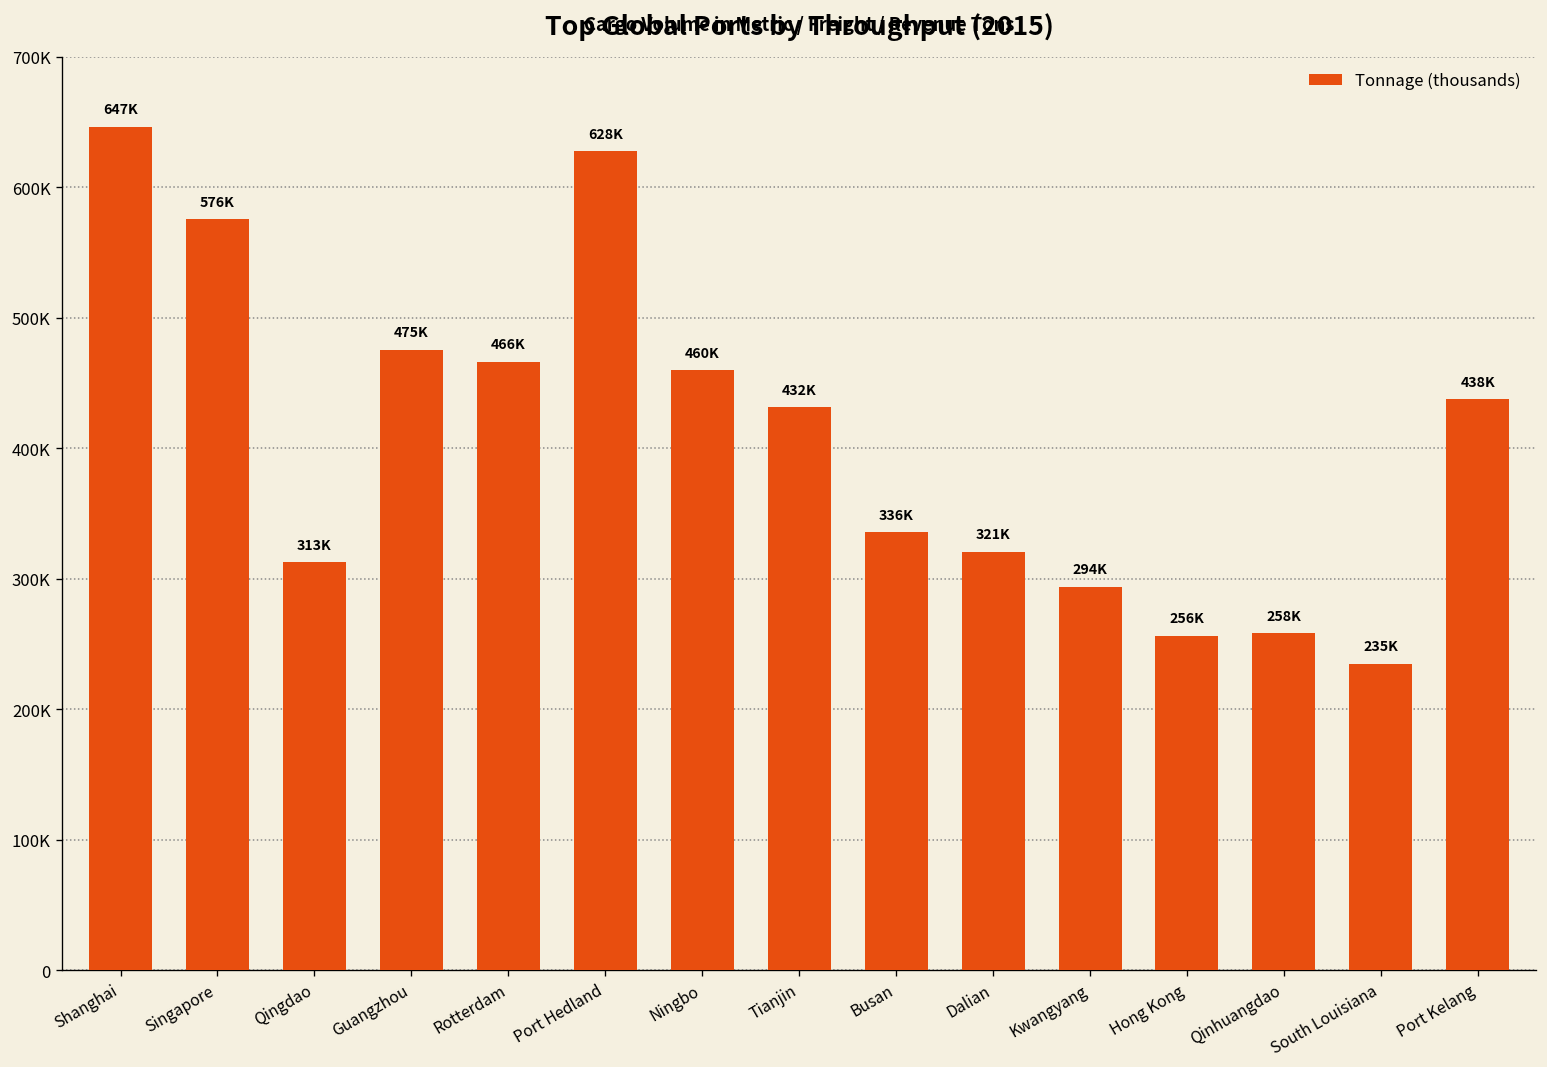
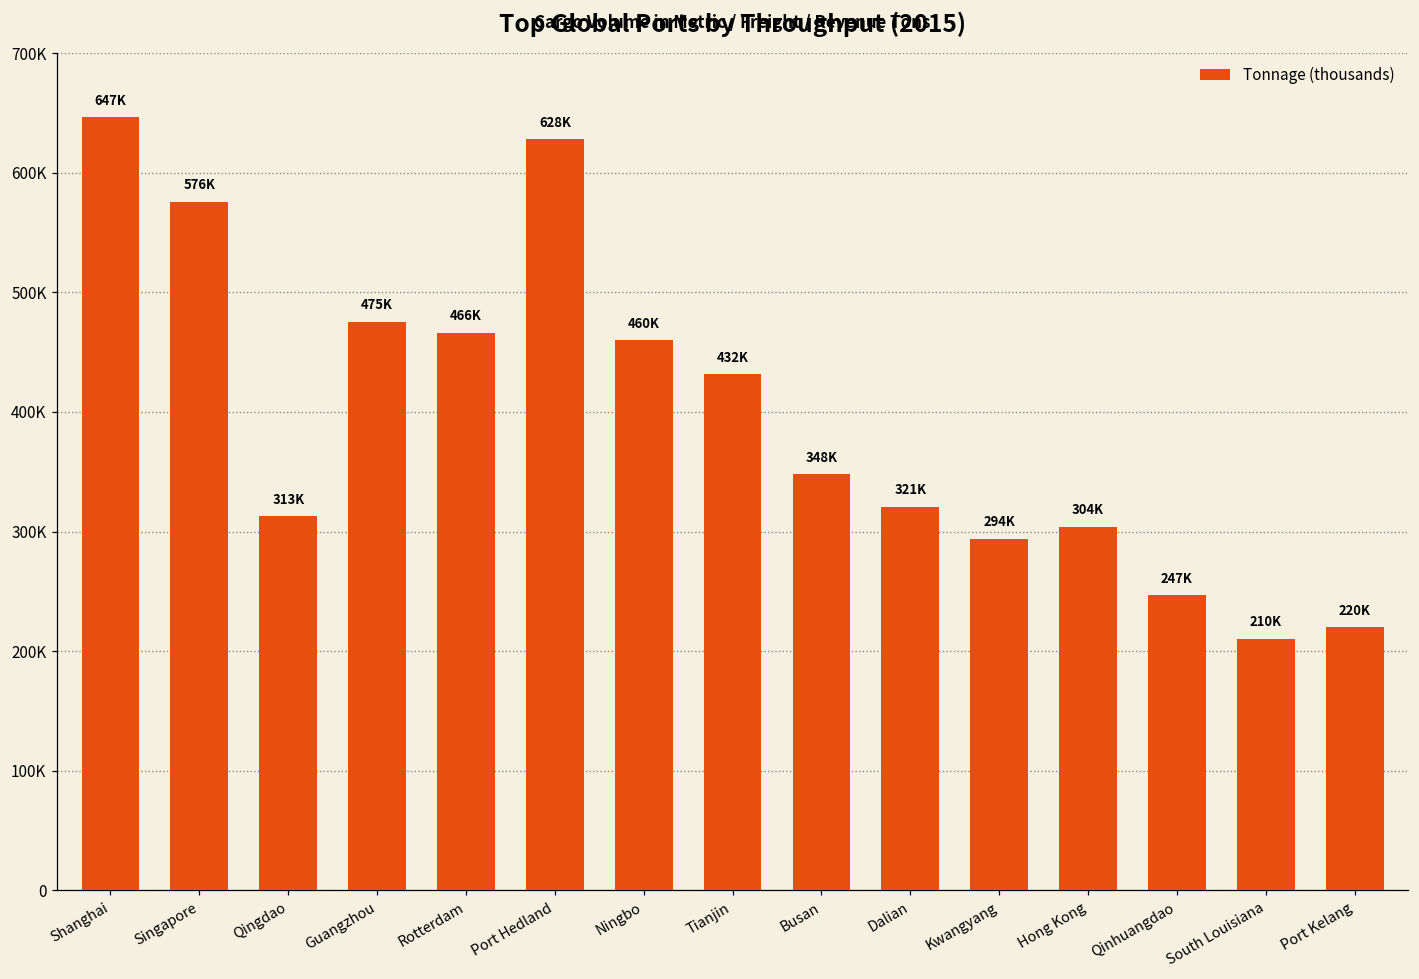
Busan: 336K -> 348K
Hong Kong: 256K -> 304K
Qinhuangdao: 258K -> 247K
South Louisiana: 235K -> 210K
Port Kelang: 438K -> 220K
